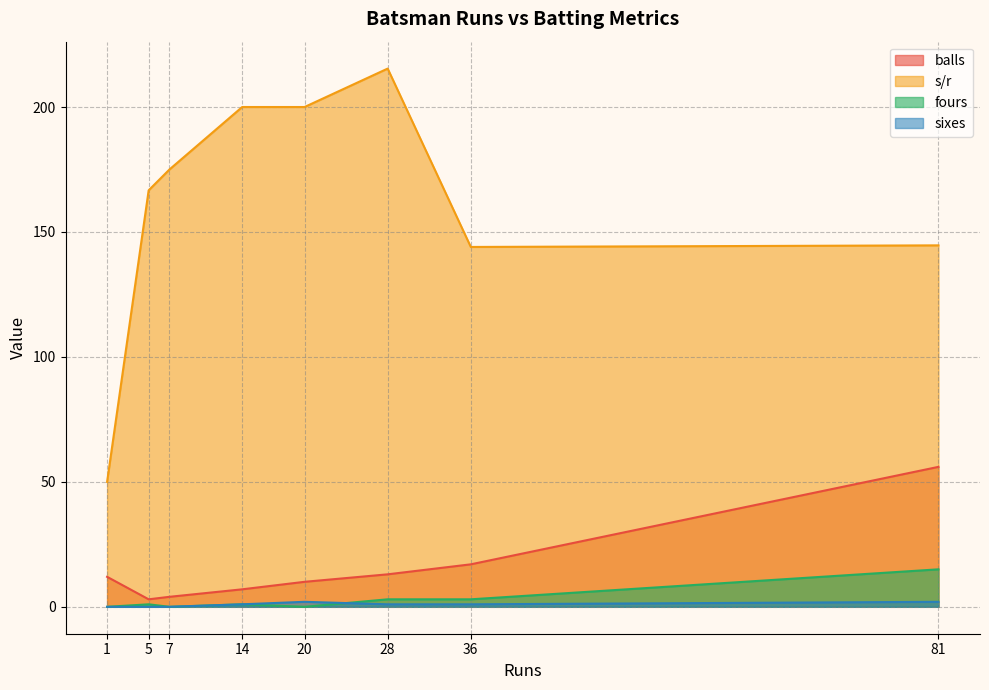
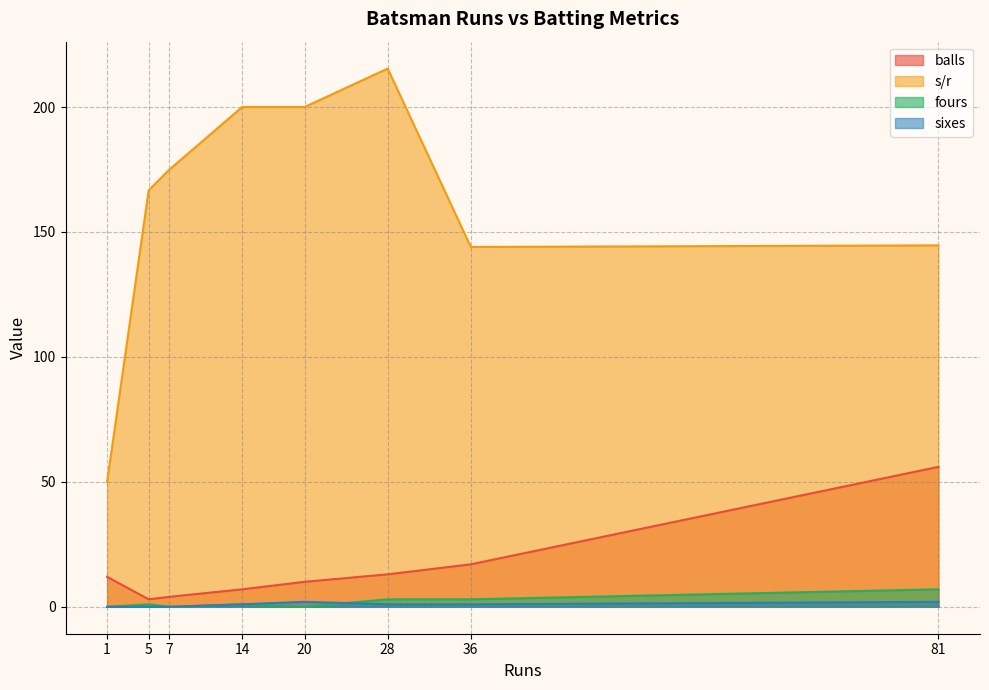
fours, 81: 15 -> 7
